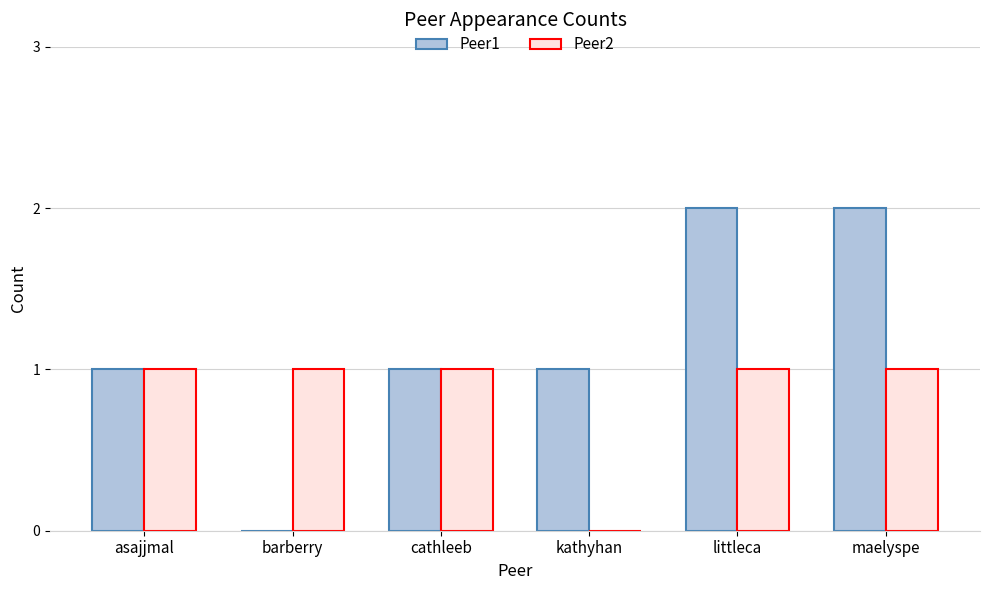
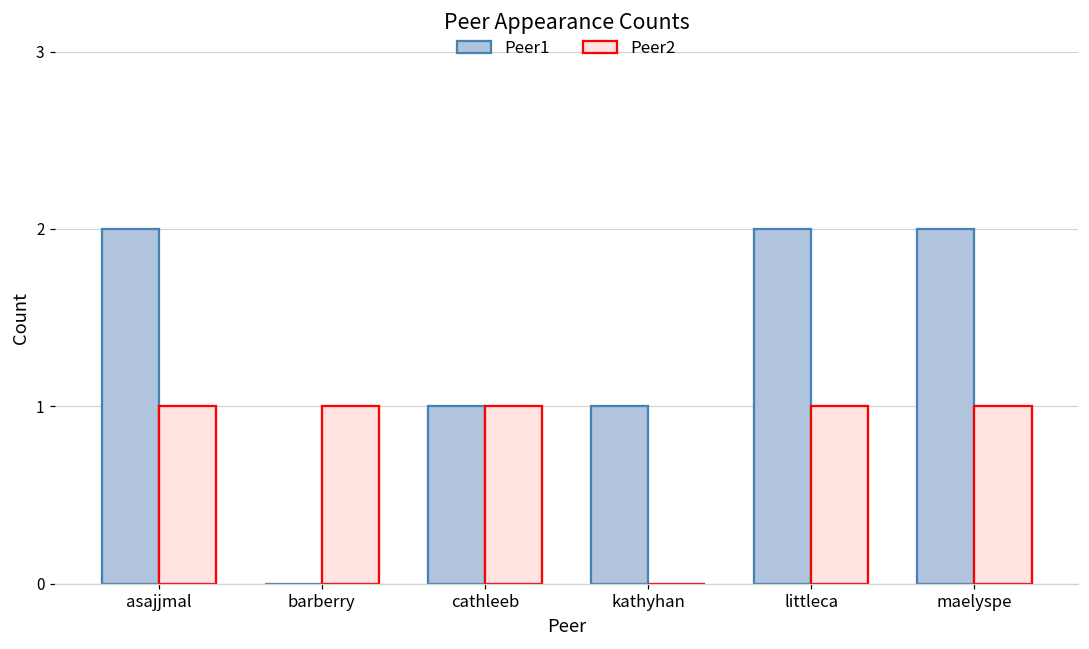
Peer1, asajjmal: 1 -> 2
